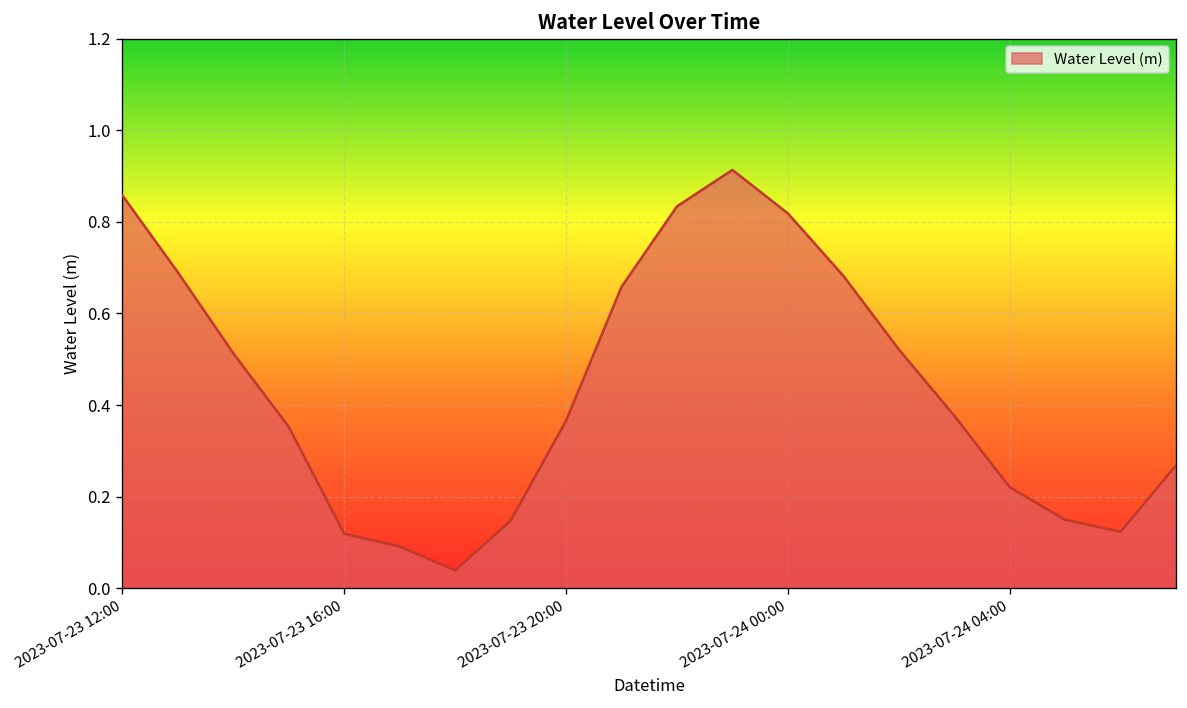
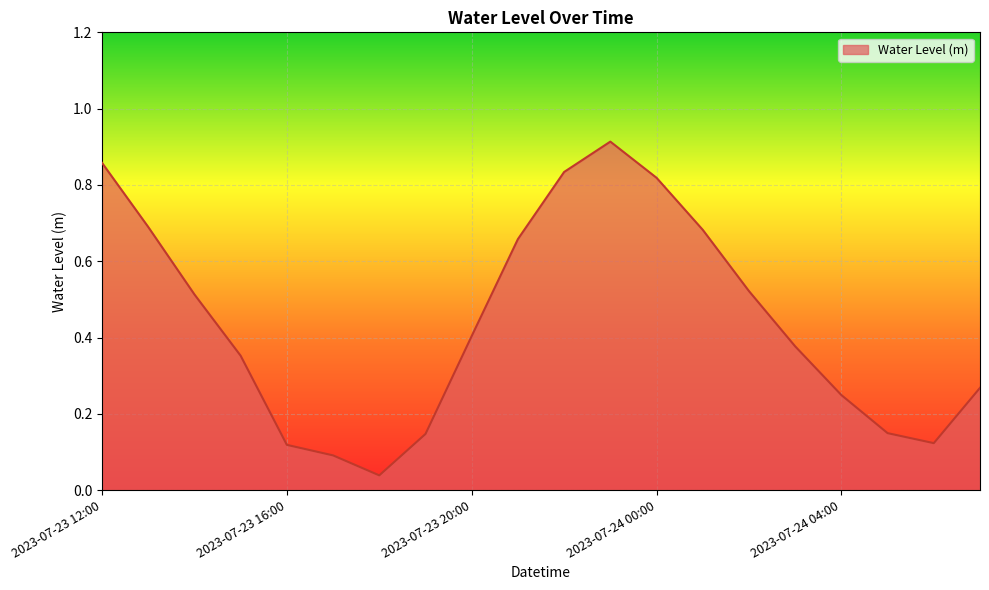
2023-07-23 20:00: 0.37 -> 0.40
2023-07-24 04:00: 0.22 -> 0.25
